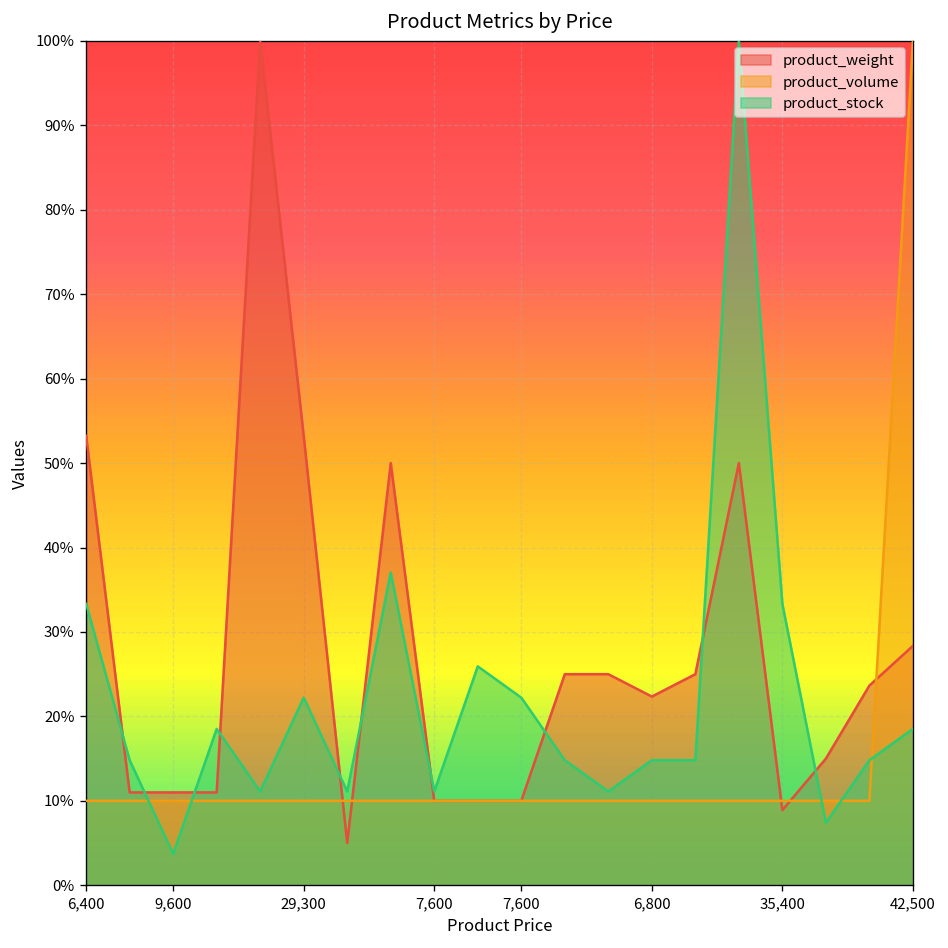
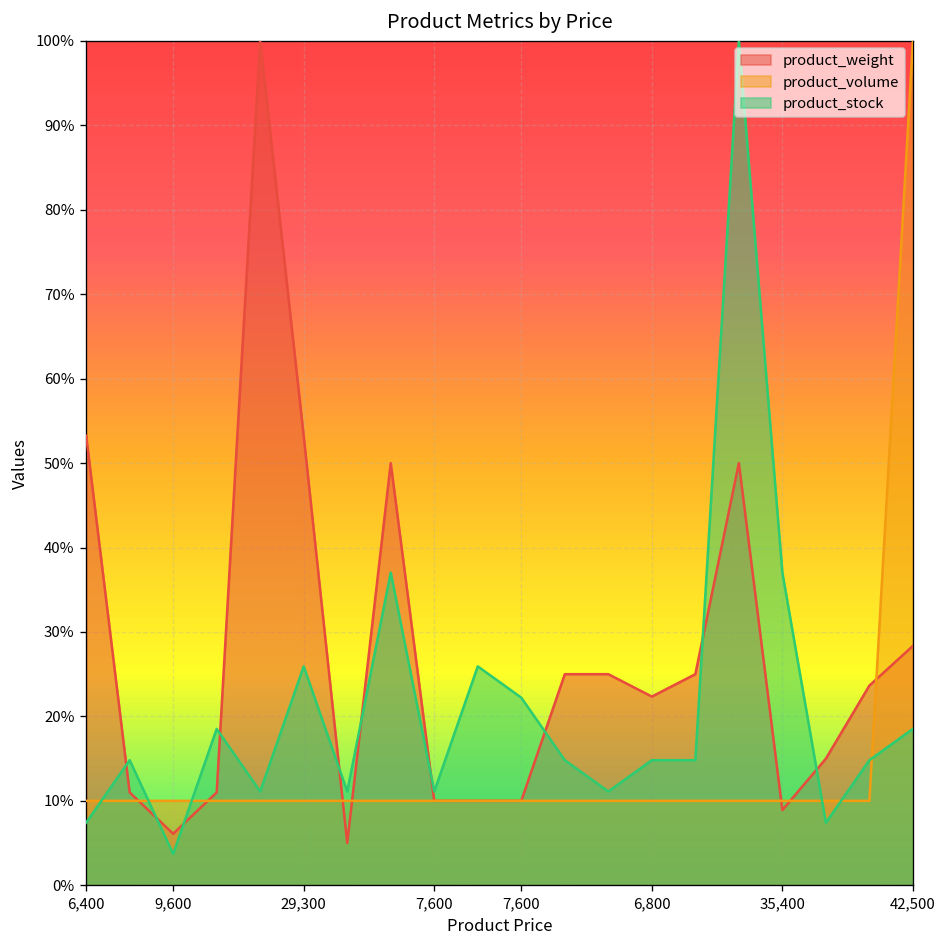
product_stock, 6,400: 33% -> 7%
product_weight, 9,600: 11% -> 6%
product_stock, 29,300: 22% -> 26%
product_stock, 35,400: 33% -> 37%
